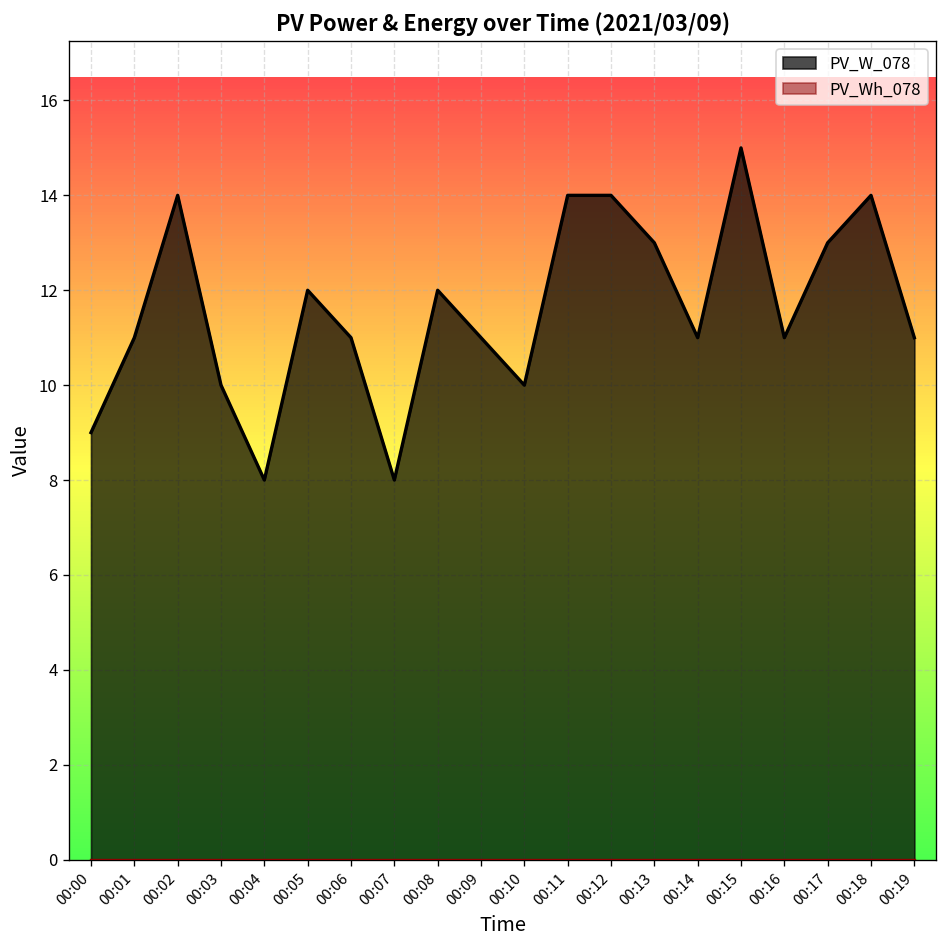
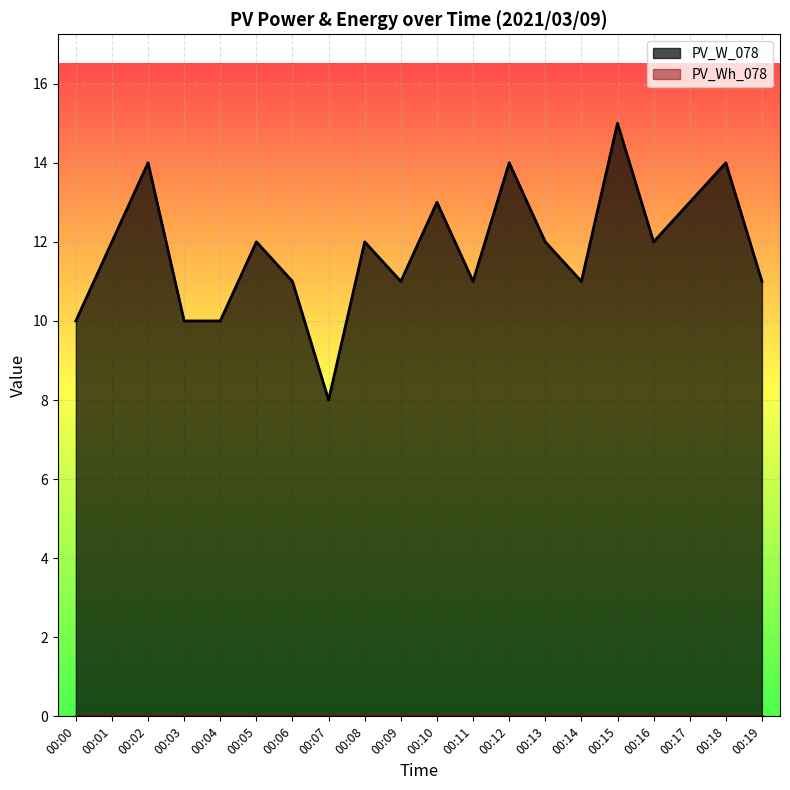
PV_W_078, 00:00: 9 -> 10
PV_W_078, 00:01: 11 -> 12
PV_W_078, 00:04: 8 -> 10
PV_W_078, 00:10: 10 -> 13
PV_W_078, 00:11: 14 -> 11
PV_W_078, 00:13: 13 -> 12
PV_W_078, 00:16: 11 -> 12
